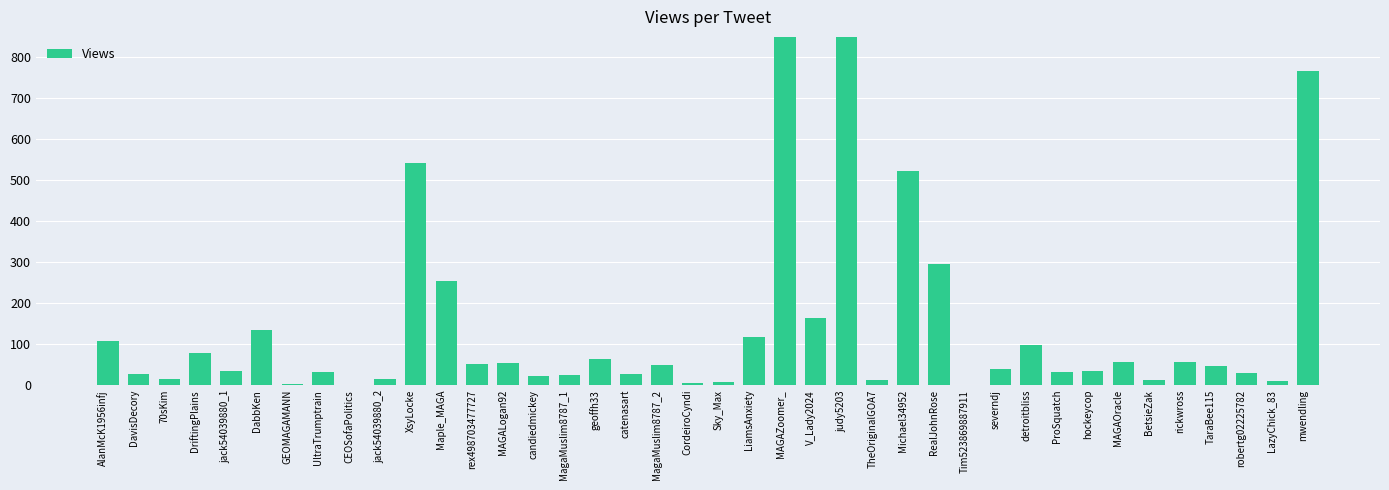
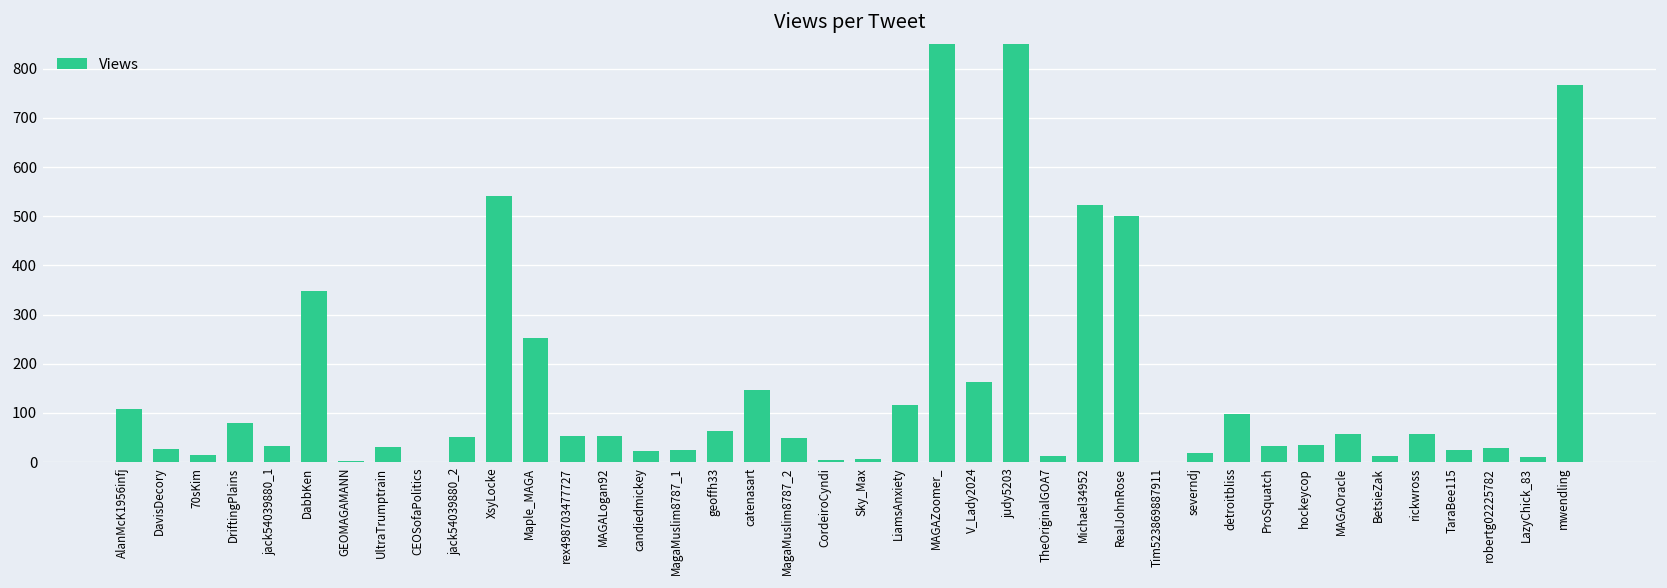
DabbKen: 140 -> 350
jack54039880_2: 20 -> 50
catenasart: 30 -> 150
RealJohnRose: 300 -> 500
severndj: 40 -> 20
TaraBee115: 50 -> 30
